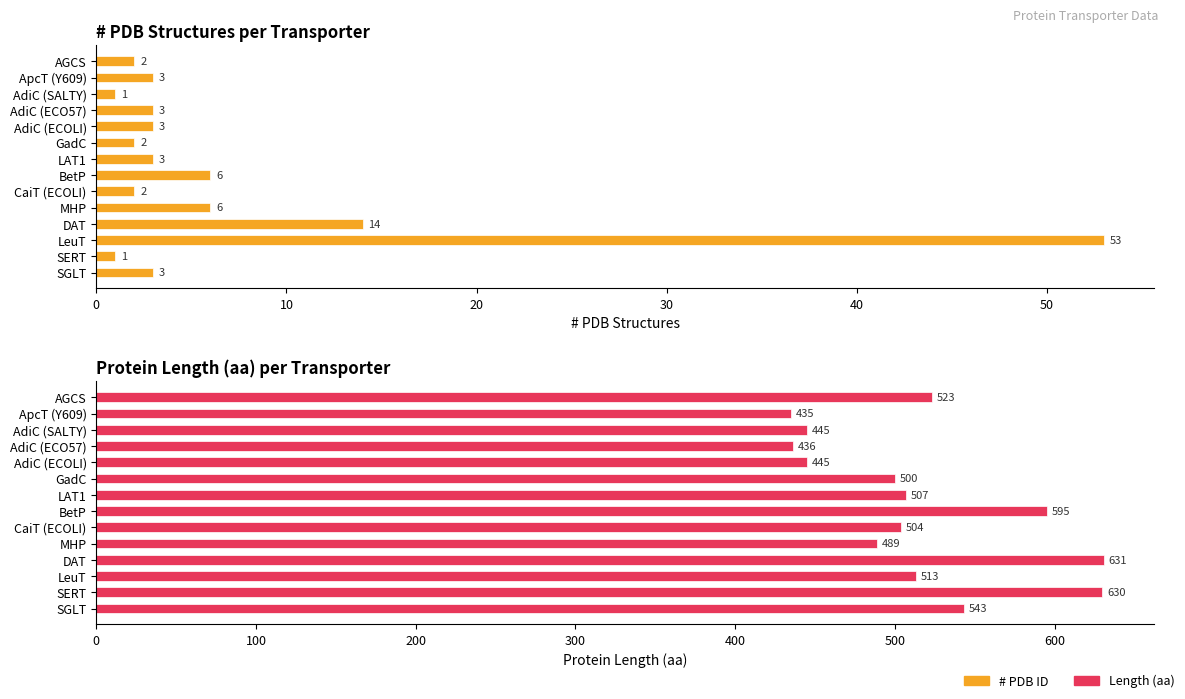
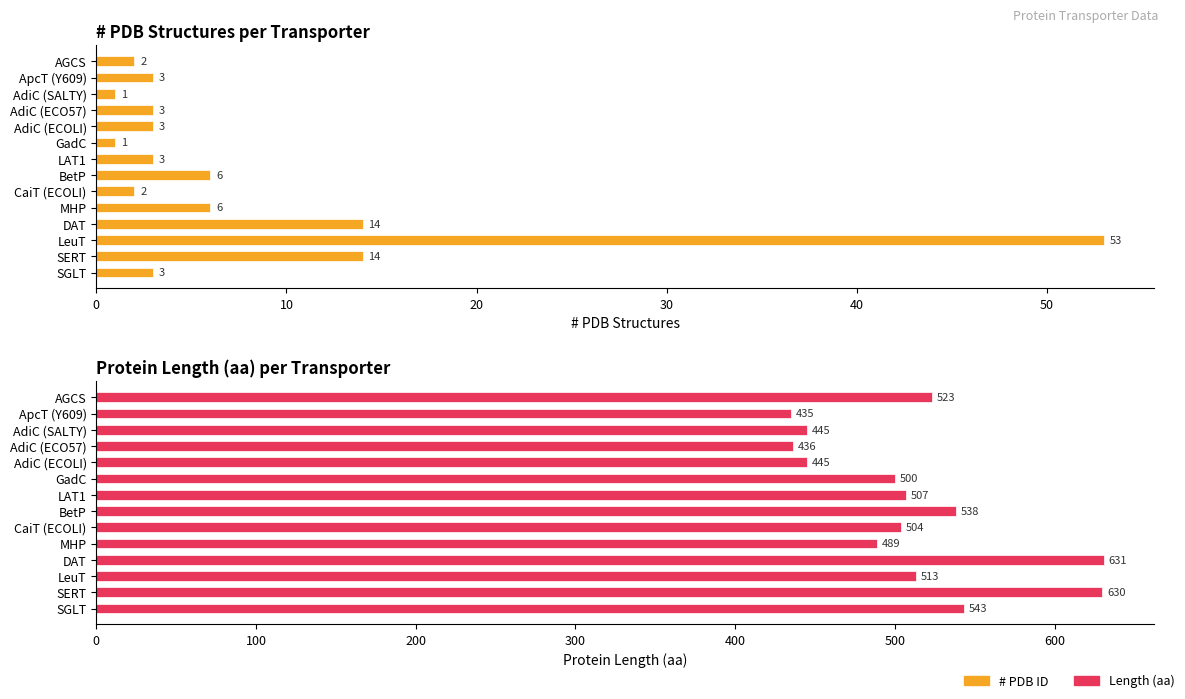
# PDB Structures per Transporter, GadC: 2 -> 1
# PDB Structures per Transporter, SERT: 1 -> 14
Protein Length (aa) per Transporter, BetP: 595 -> 538
